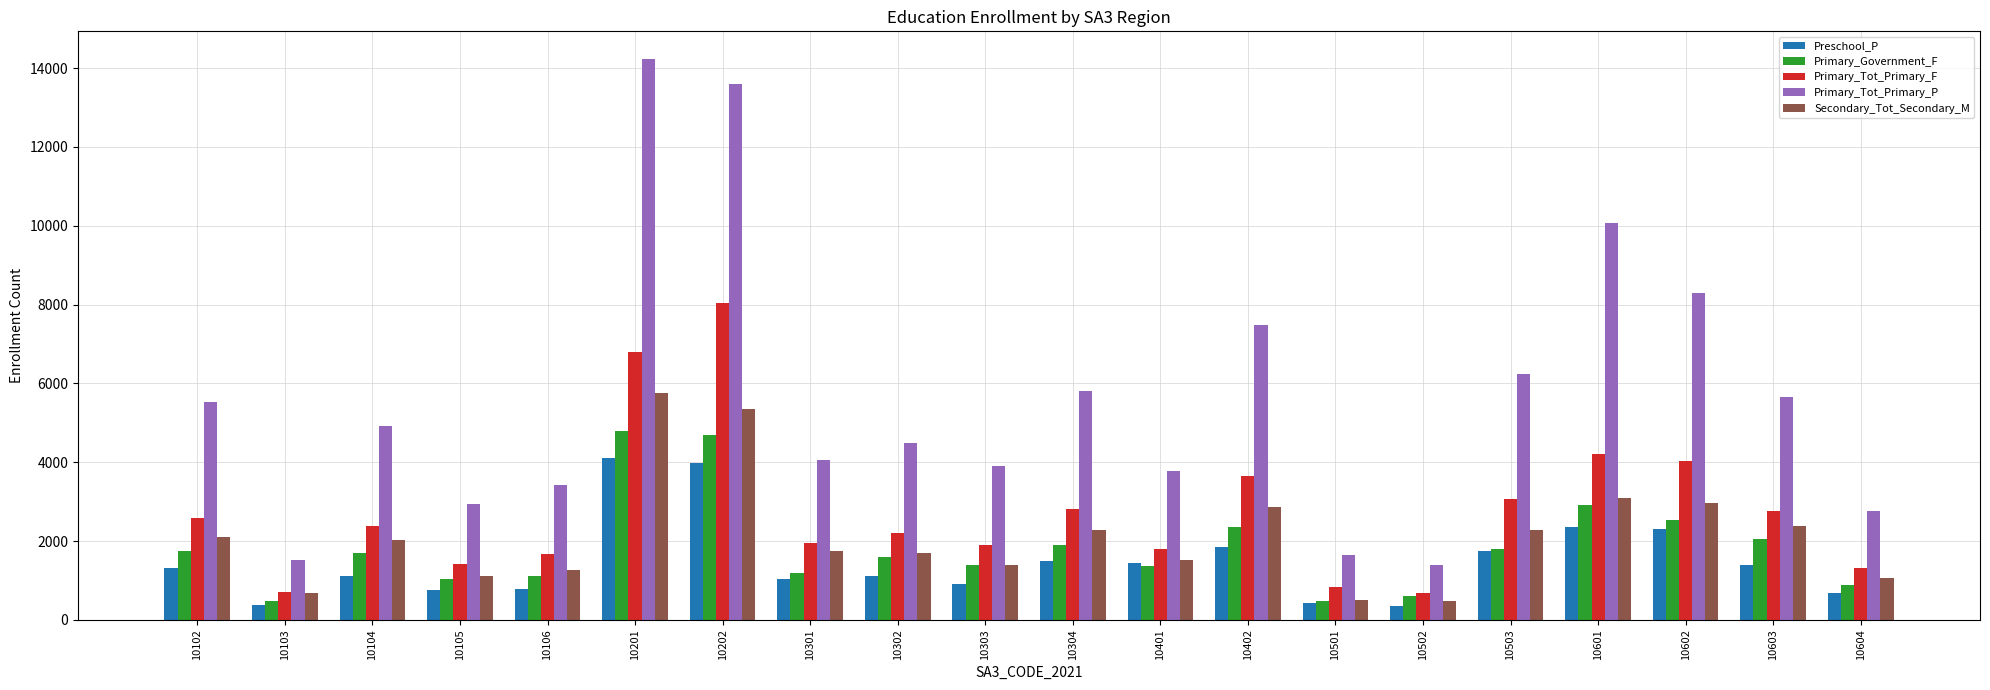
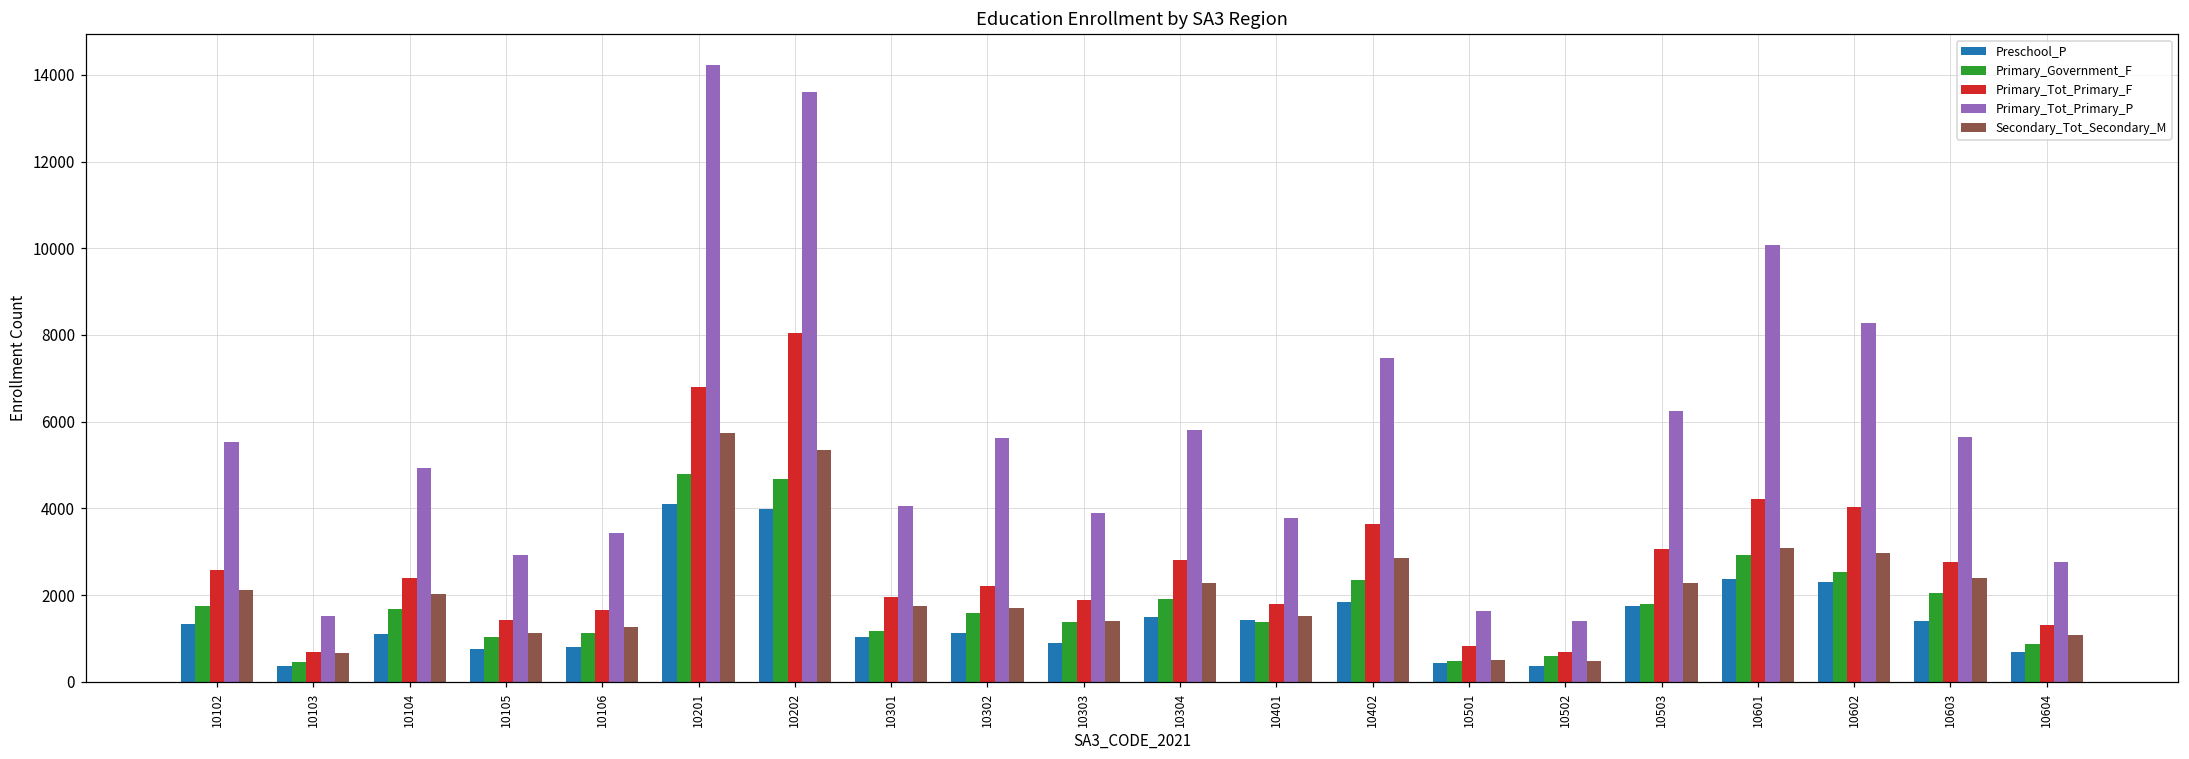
Primary_Tot_Primary_P, 10302: 4500 -> 5600
